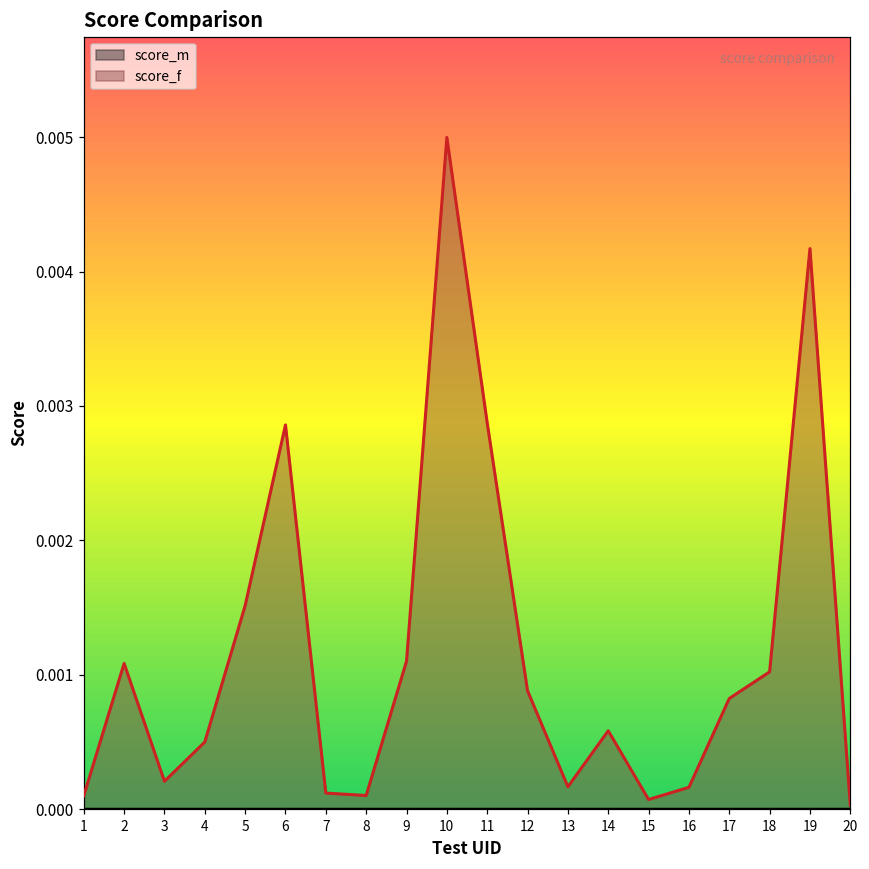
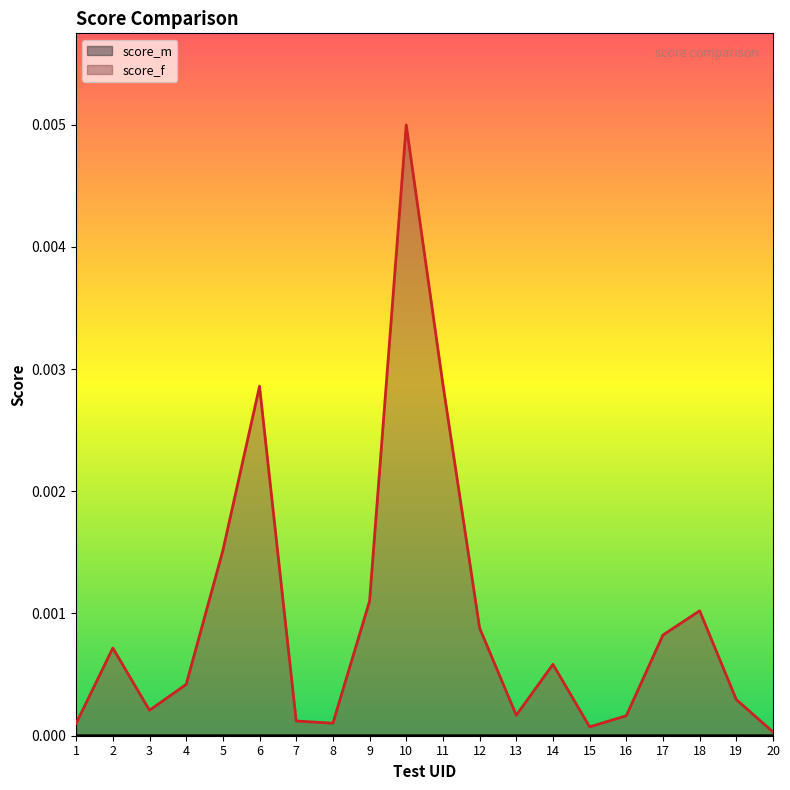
score_f, 2: 0.00108 -> 0.00072
score_f, 4: 0.00050 -> 0.00042
score_f, 19: 0.00417 -> 0.00030
